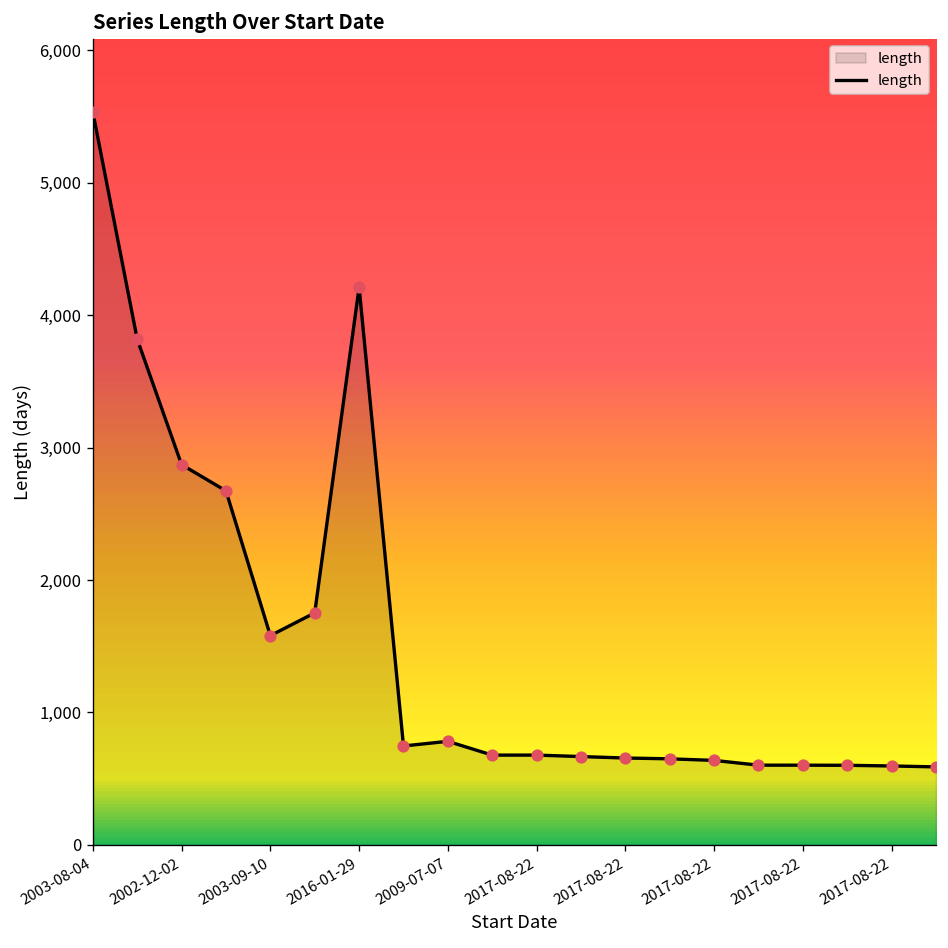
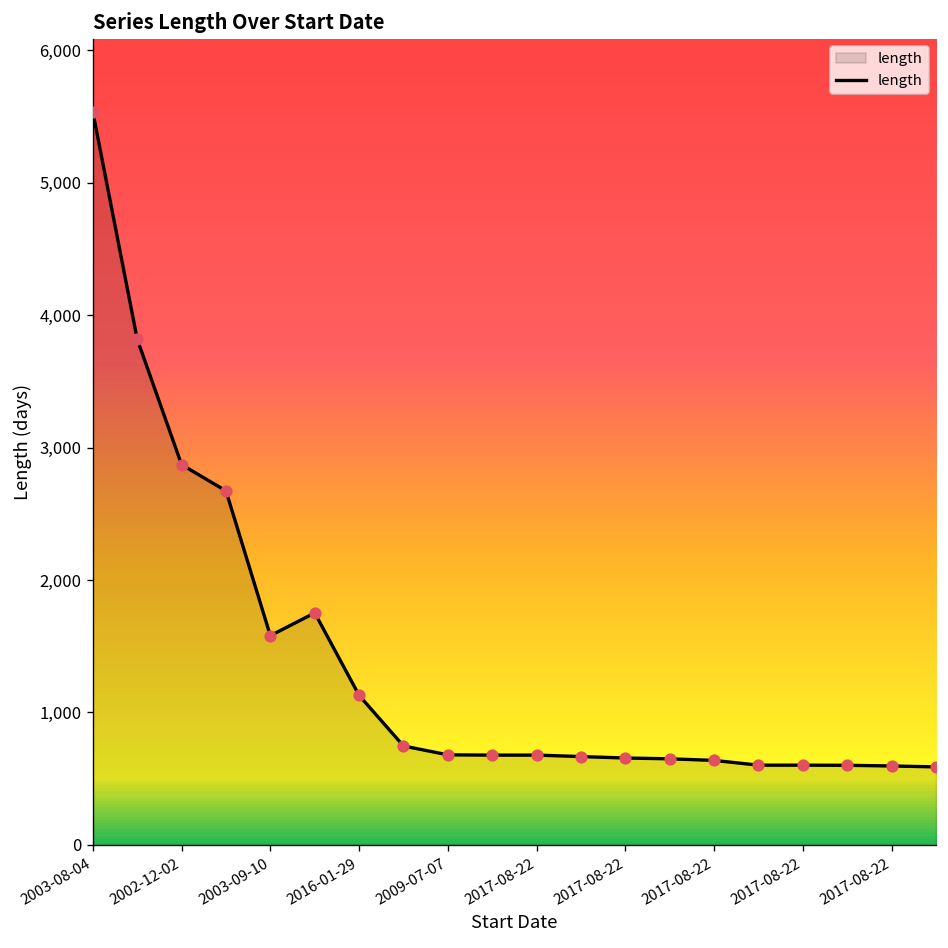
2016-01-29: 4,210 -> 1,130
2009-07-07: 780 -> 680
